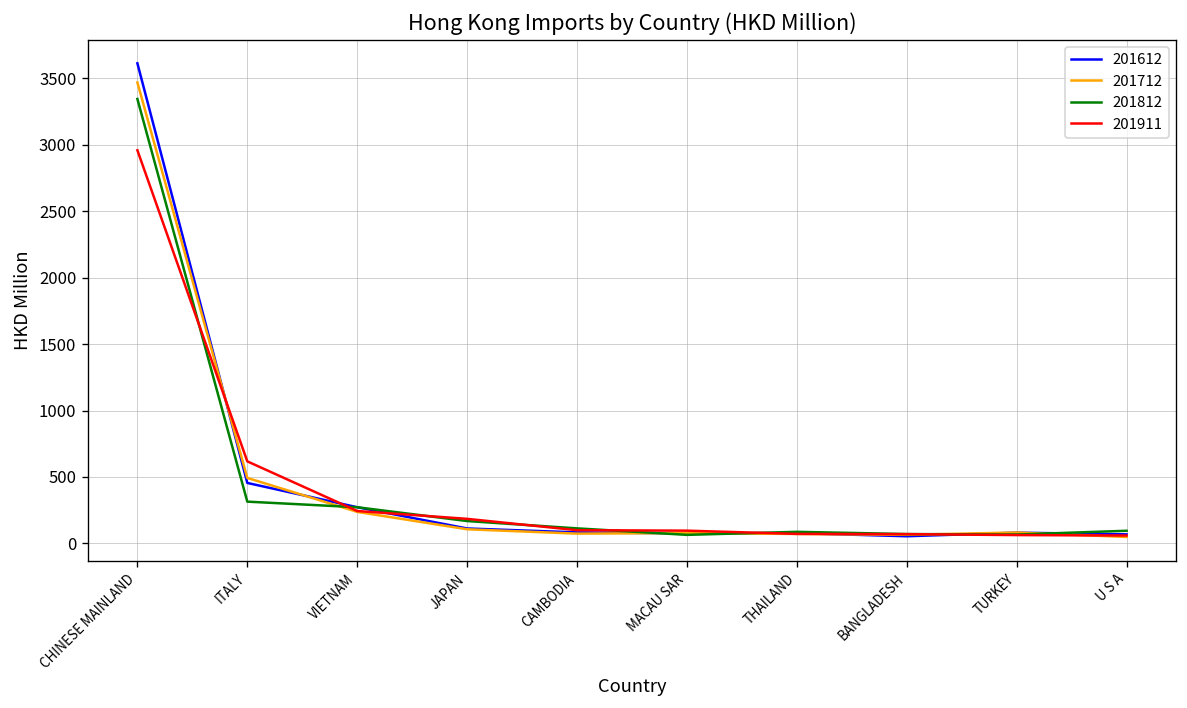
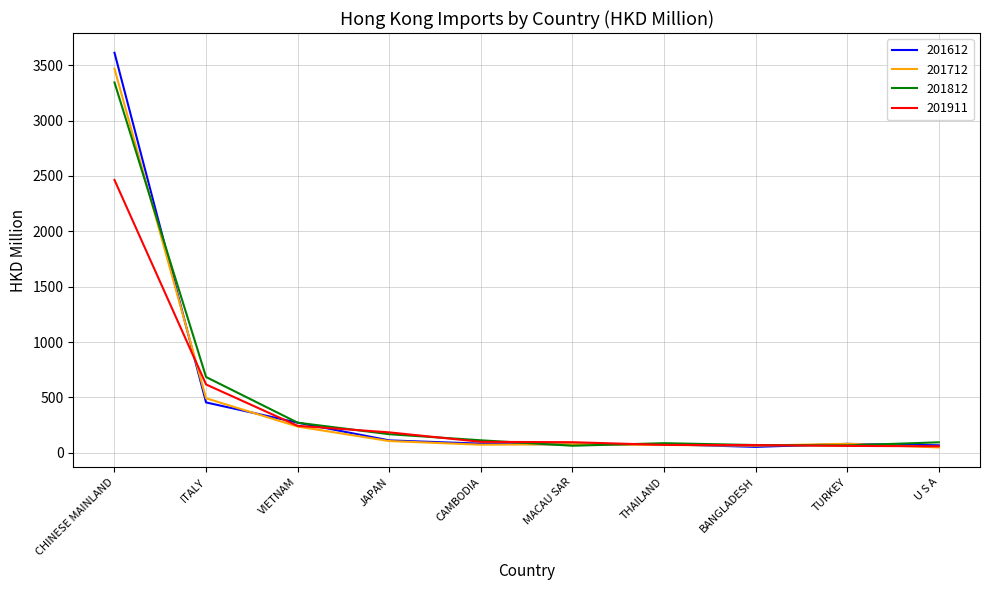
201911, CHINESE MAINLAND: 2960 -> 2460
201812, ITALY: 310 -> 680
